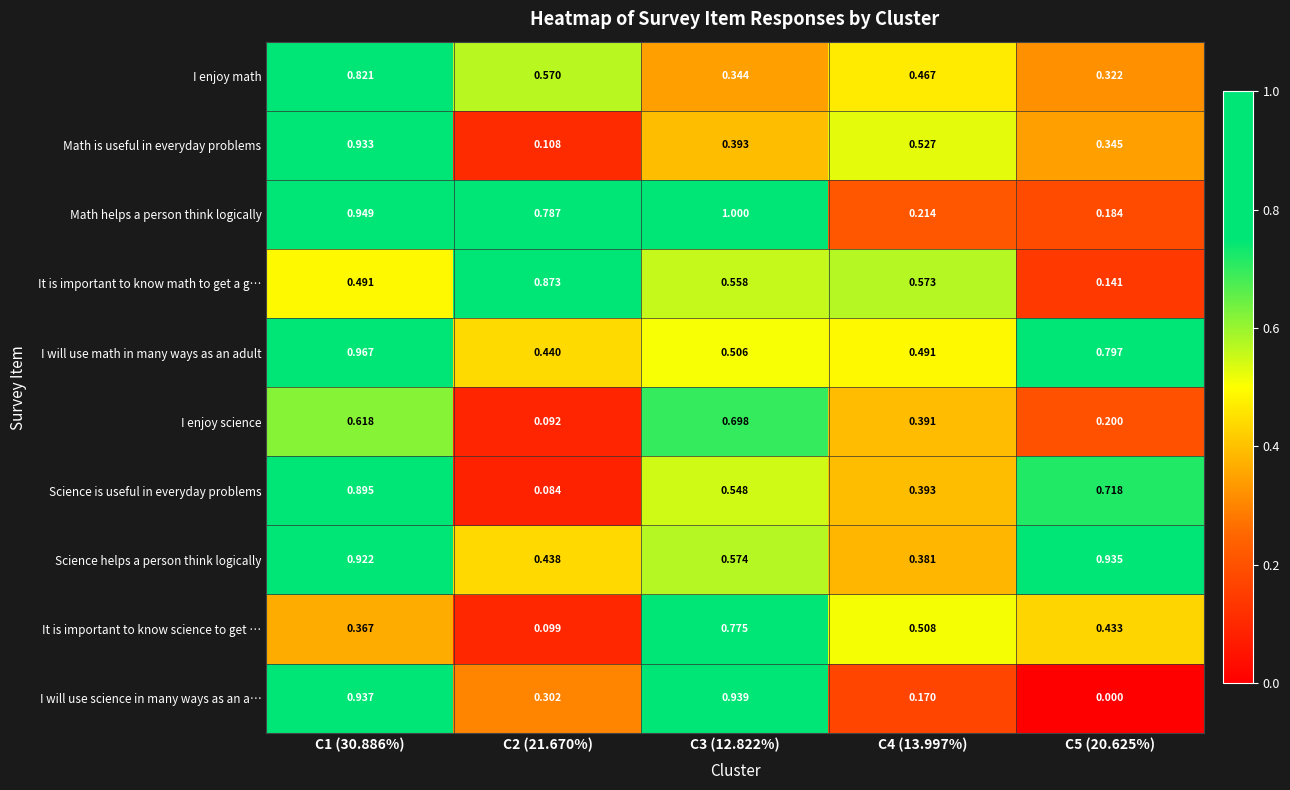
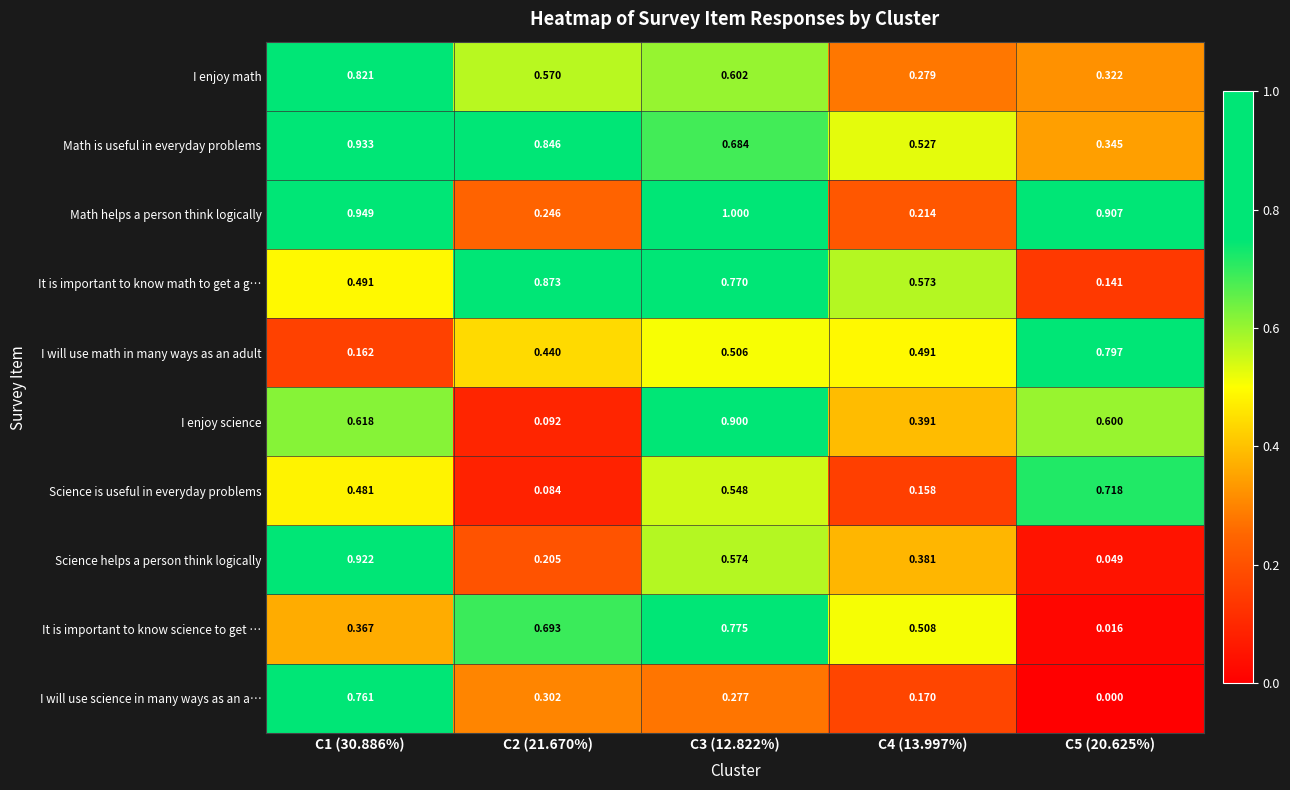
I enjoy math, C3 (12.822%): 0.344 -> 0.602
I enjoy math, C4 (13.997%): 0.467 -> 0.279
Math is useful in everyday problems, C2 (21.670%): 0.108 -> 0.846
Math is useful in everyday problems, C3 (12.822%): 0.393 -> 0.684
Math helps a person think logically, C2 (21.670%): 0.787 -> 0.246
Math helps a person think logically, C5 (20.625%): 0.184 -> 0.907
It is important to know math to get a g…, C3 (12.822%): 0.558 -> 0.770
I will use math in many ways as an adult, C1 (30.886%): 0.967 -> 0.162
I enjoy science, C3 (12.822%): 0.698 -> 0.900
I enjoy science, C5 (20.625%): 0.200 -> 0.600
Science is useful in everyday problems, C1 (30.886%): 0.895 -> 0.481
Science is useful in everyday problems, C4 (13.997%): 0.393 -> 0.158
Science helps a person think logically, C2 (21.670%): 0.438 -> 0.205
Science helps a person think logically, C5 (20.625%): 0.935 -> 0.049
It is important to know science to get …, C2 (21.670%): 0.099 -> 0.693
It is important to know science to get …, C5 (20.625%): 0.433 -> 0.016
I will use science in many ways as an a…, C1 (30.886%): 0.937 -> 0.761
I will use science in many ways as an a…, C3 (12.822%): 0.939 -> 0.277
